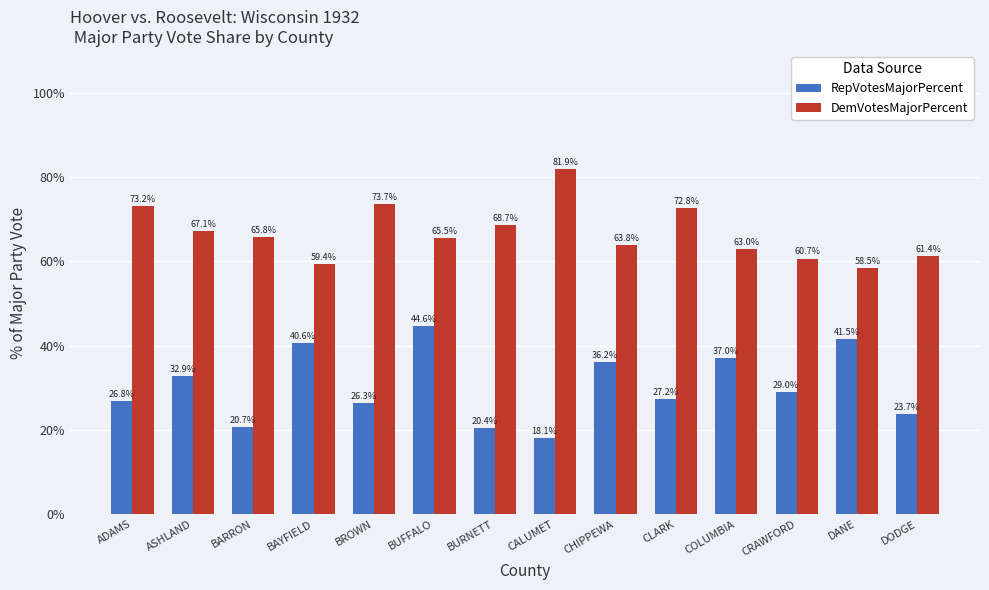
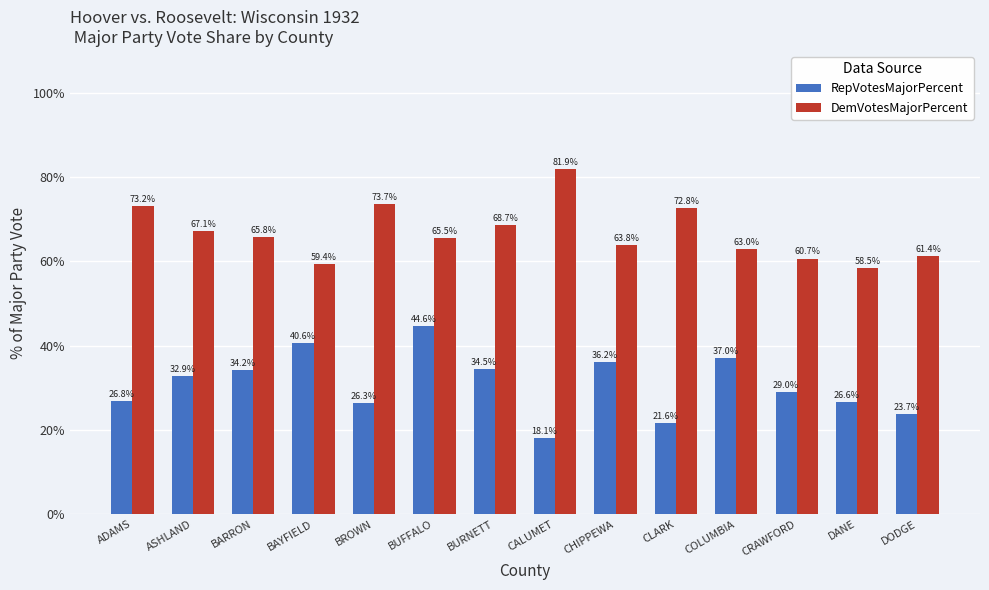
RepVotesMajorPercent, BARRON: 20.7% -> 34.2%
RepVotesMajorPercent, BURNETT: 20.4% -> 34.5%
RepVotesMajorPercent, CLARK: 27.2% -> 21.6%
RepVotesMajorPercent, DANE: 41.5% -> 26.6%
